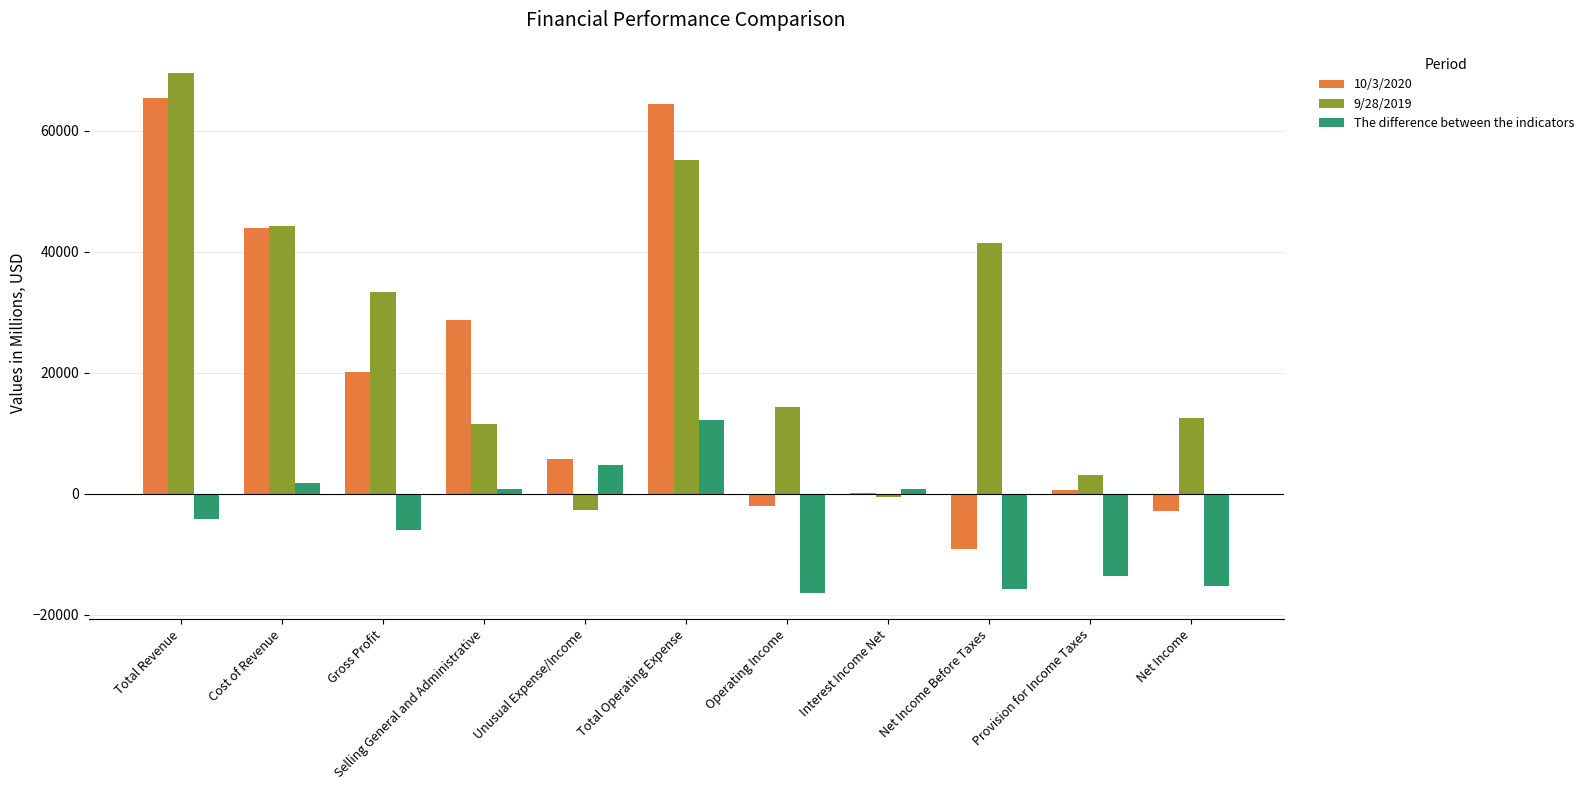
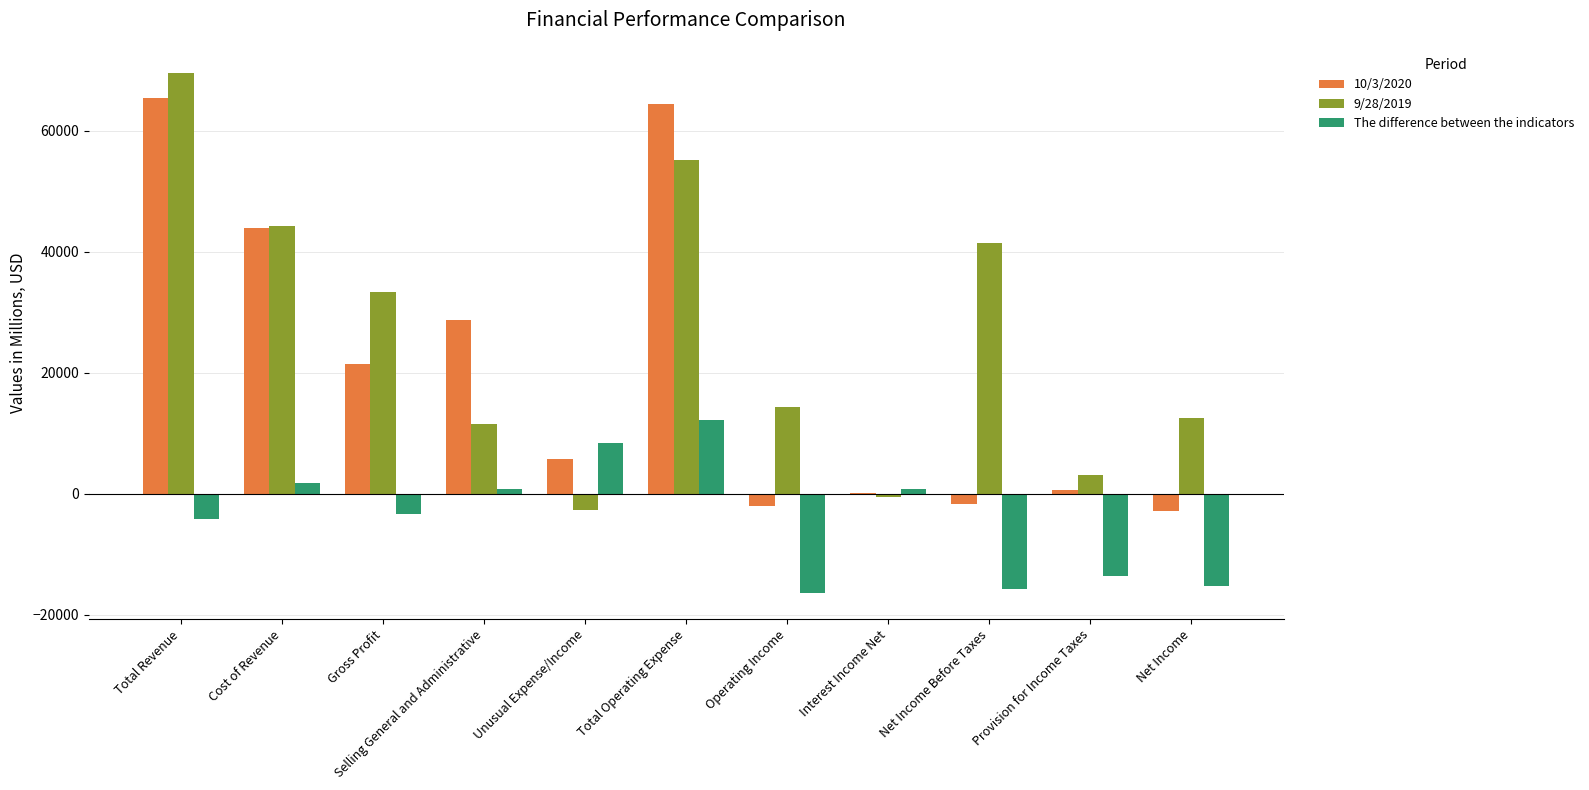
10/3/2020, Gross Profit: 20000 -> 22000
The difference between the indicators, Gross Profit: -6000 -> -3000
The difference between the indicators, Unusual Expense/Income: 5000 -> 8000
10/3/2020, Net Income Before Taxes: -9000 -> -2000
